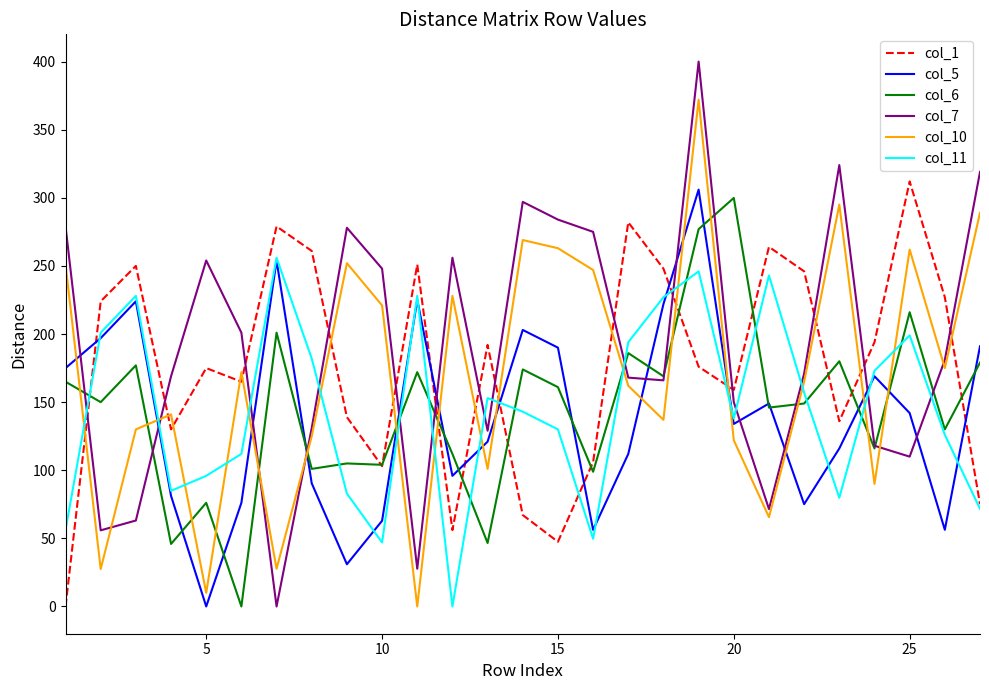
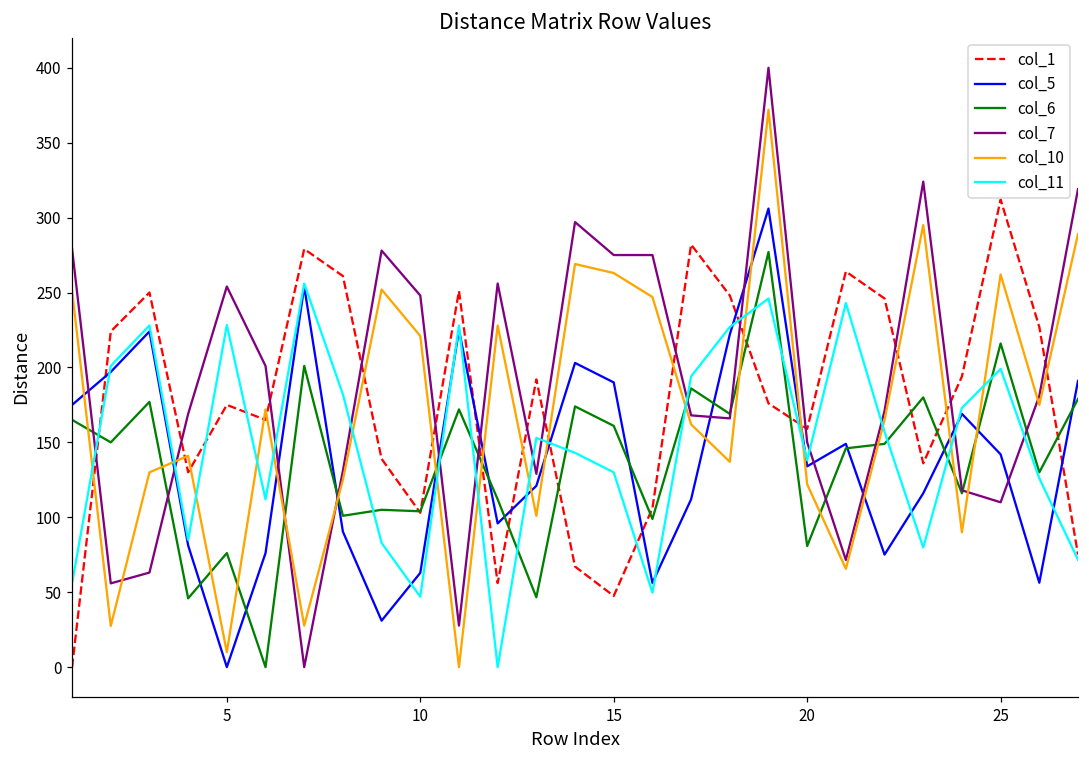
col_11, 5: 96 -> 228
col_7, 15: 284 -> 275
col_6, 20: 300 -> 81
